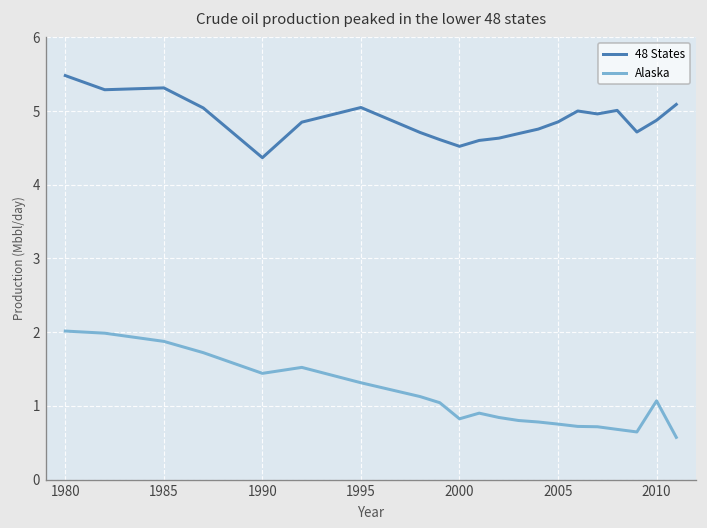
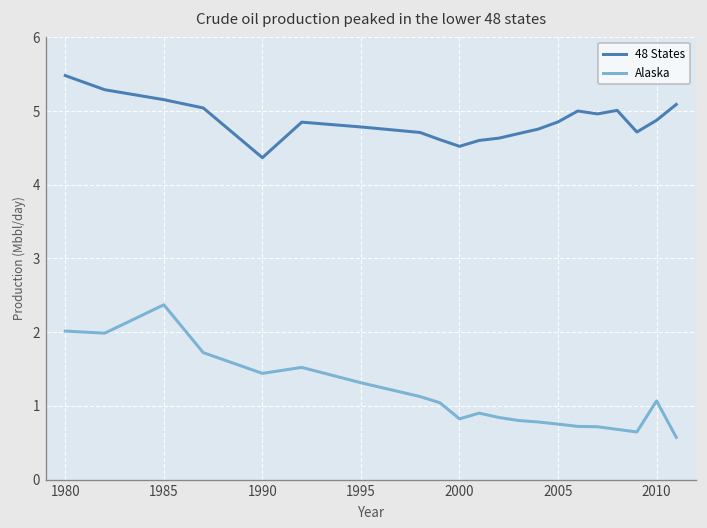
48 States, 1985: 5.3 -> 5.2
Alaska, 1985: 1.9 -> 2.4
48 States, 1995: 5.0 -> 4.8
